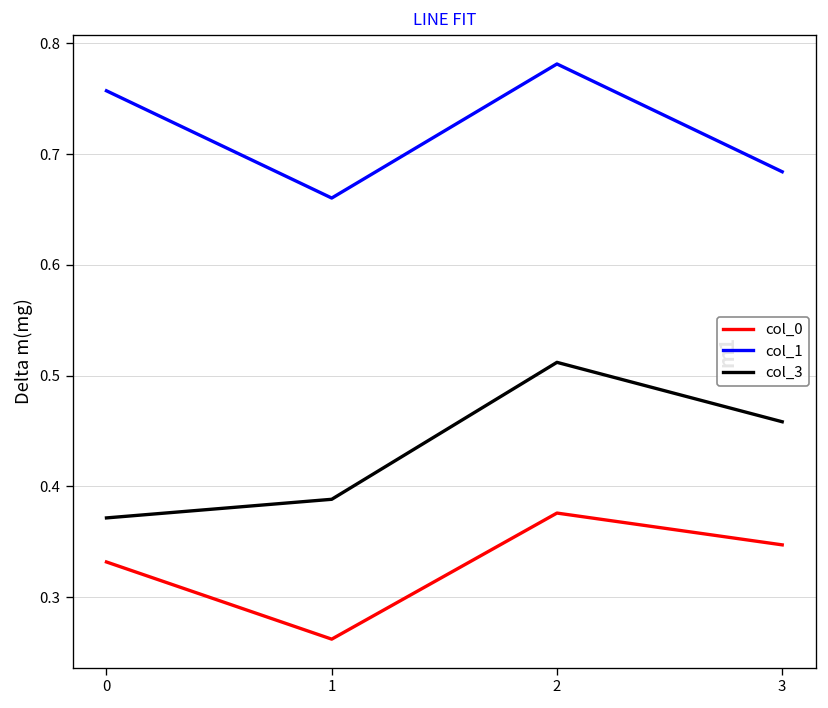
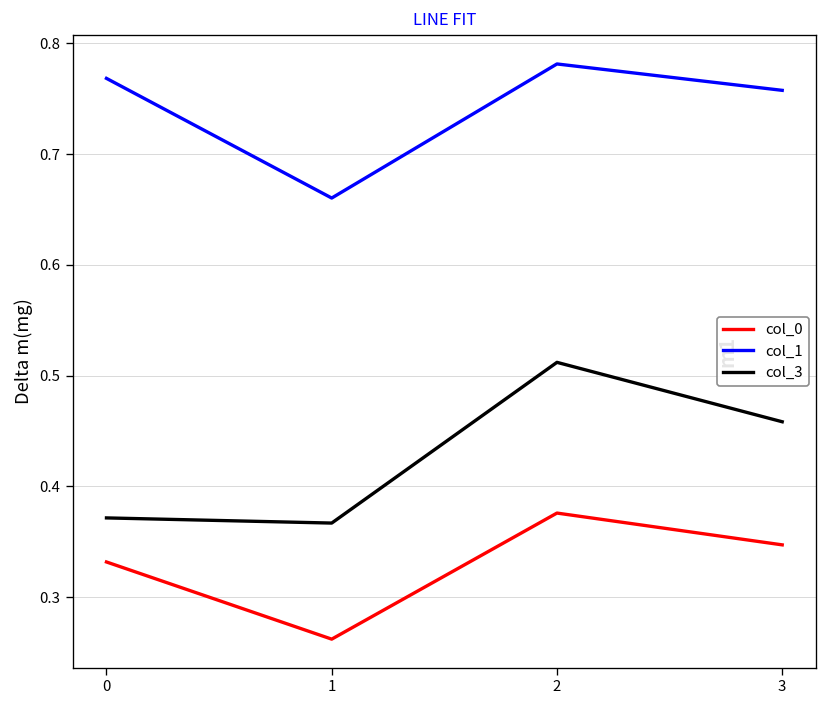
col_1, 0: 0.76 -> 0.77
col_3, 1: 0.39 -> 0.37
col_1, 3: 0.68 -> 0.76
